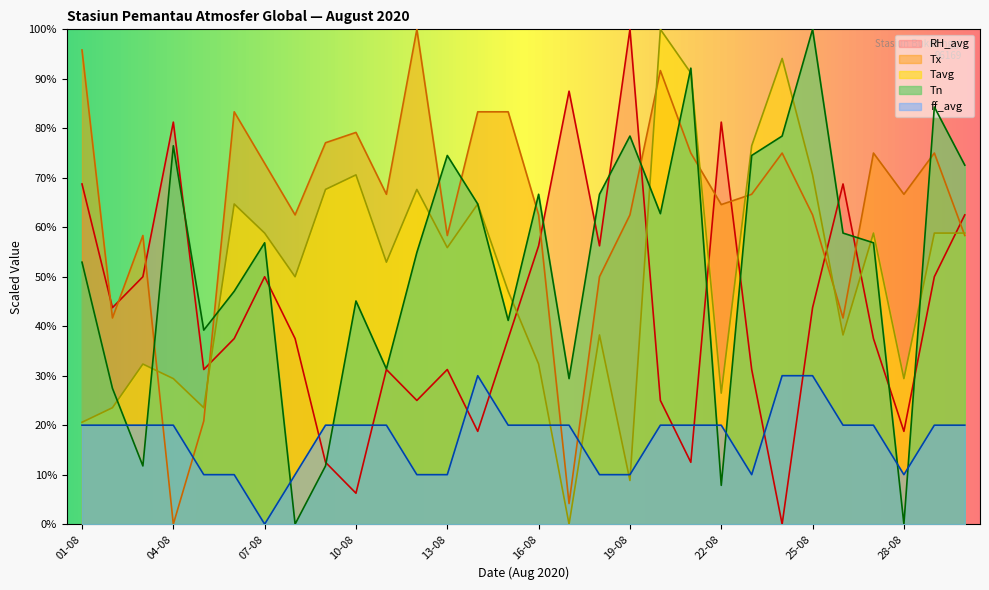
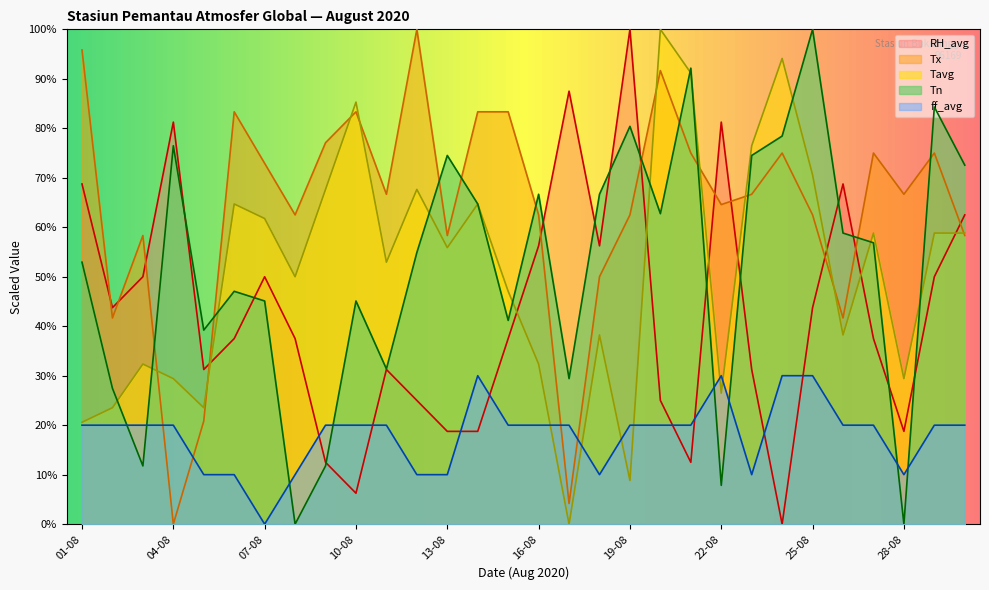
Tavg, 07-08: 59% -> 62%
Tn, 07-08: 57% -> 45%
Tx, 10-08: 79% -> 83%
Tavg, 10-08: 71% -> 85%
RH_avg, 13-08: 31% -> 19%
Tn, 19-08: 78% -> 80%
ff_avg, 19-08: 10% -> 20%
ff_avg, 22-08: 20% -> 30%
